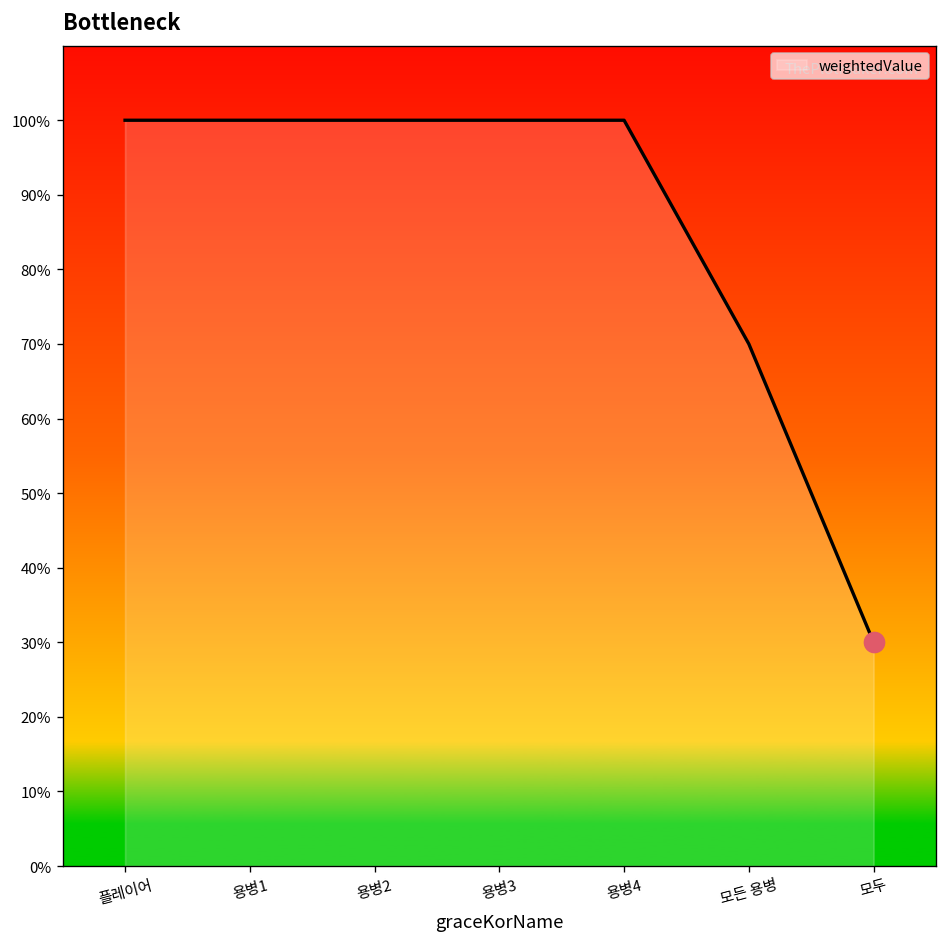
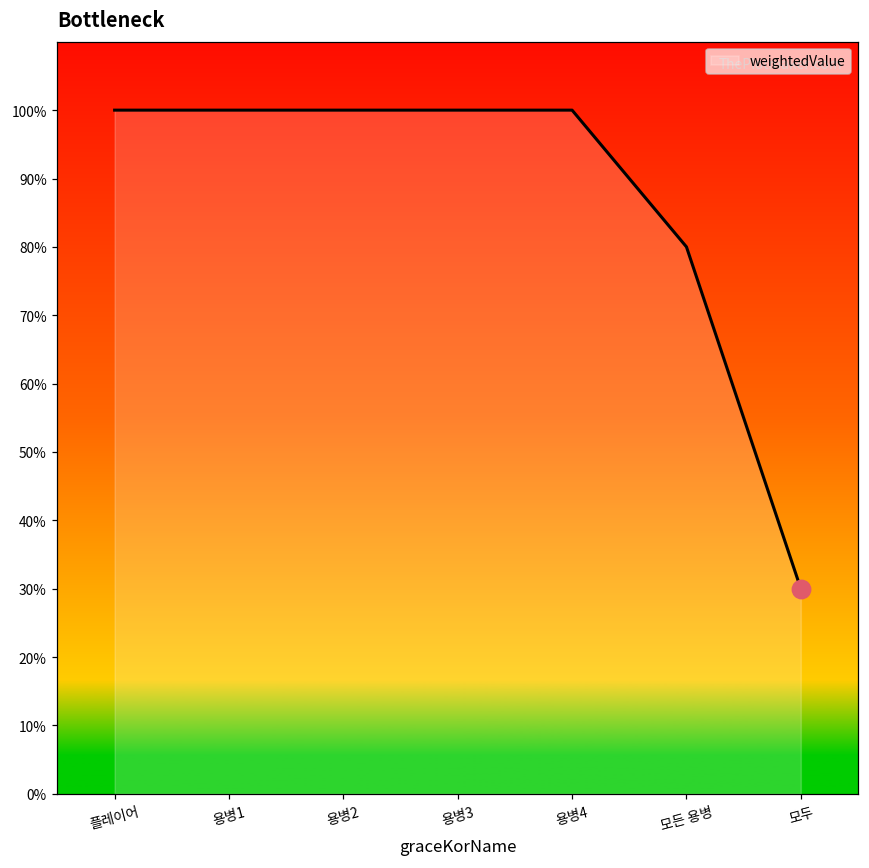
weightedValue, 모든 용병: 70% -> 80%
